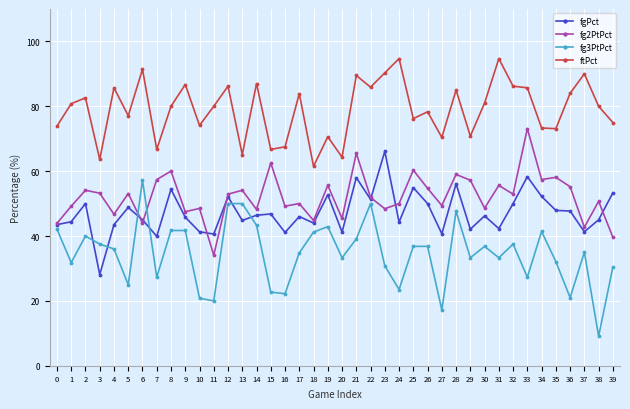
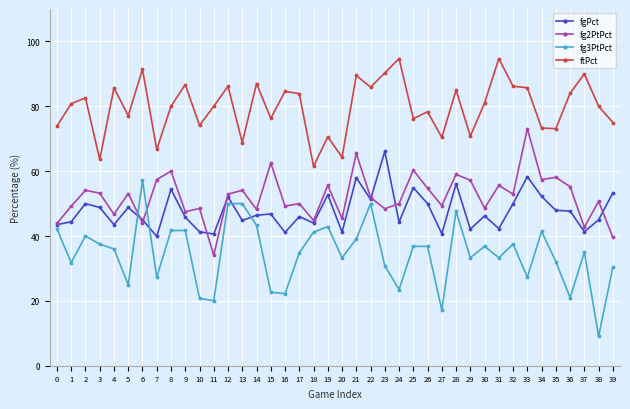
fgPct, 3: 28 -> 49
ftPct, 13: 65 -> 69
ftPct, 15: 67 -> 76
ftPct, 16: 68 -> 85
